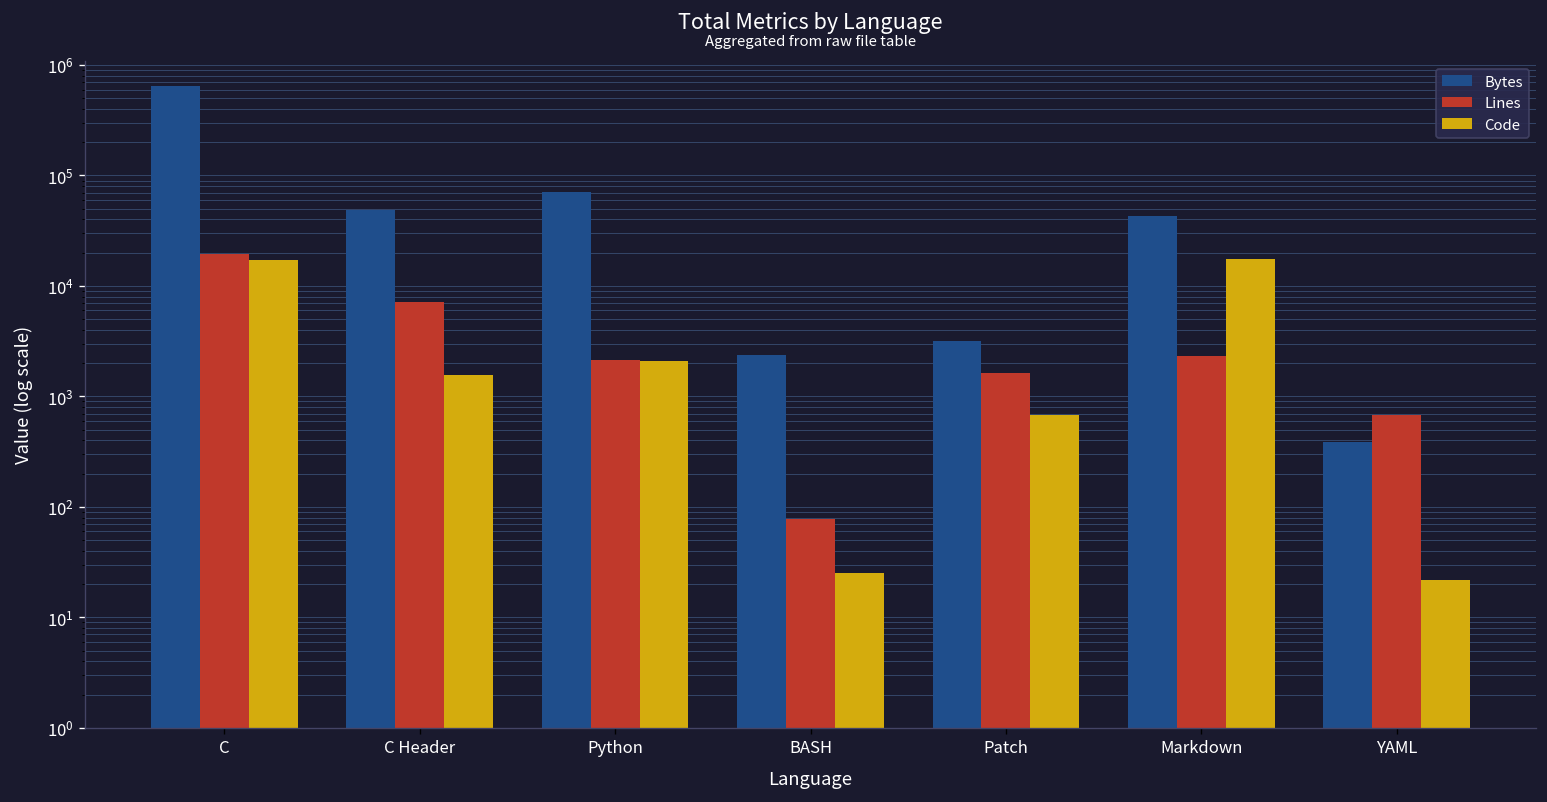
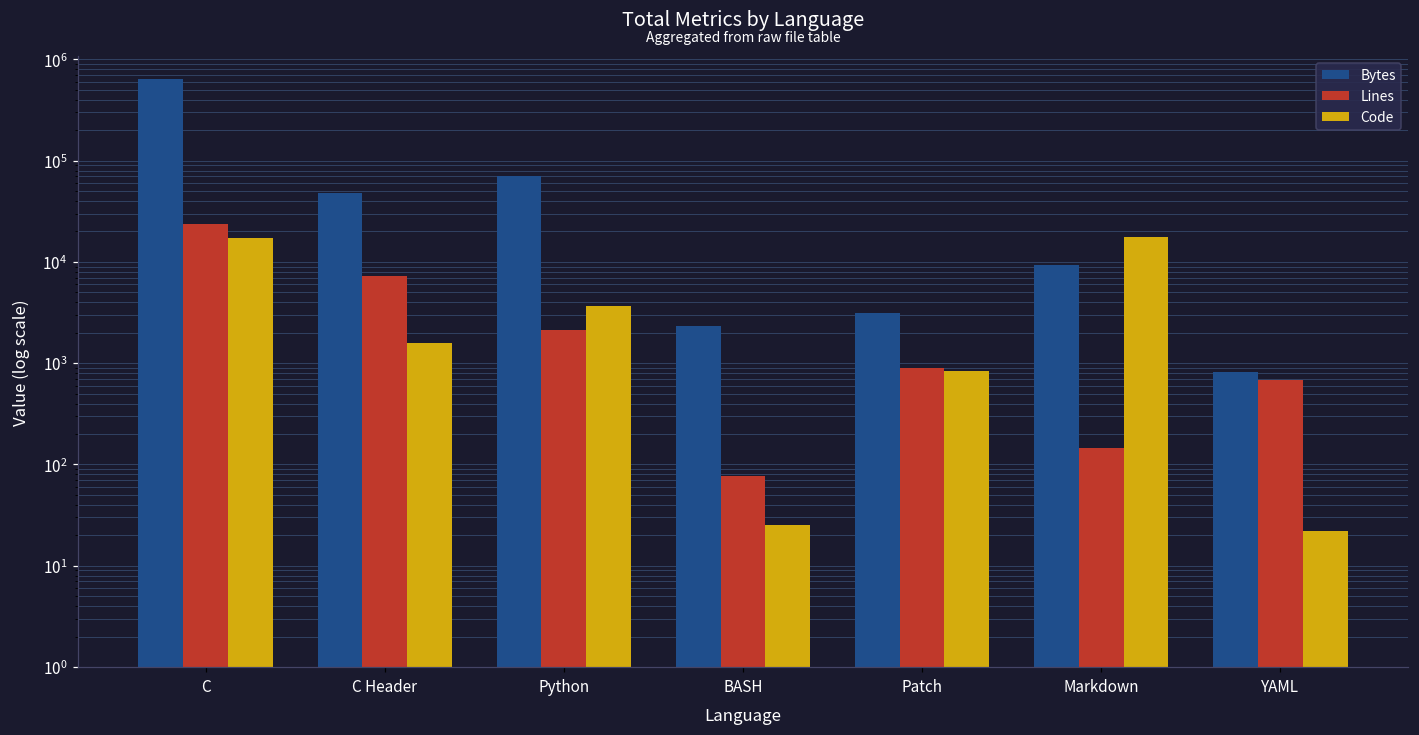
Lines, C: 19000 -> 24000
Code, Python: 2100 -> 3700
Lines, Patch: 1600 -> 900
Code, Patch: 700 -> 800
Bytes, Markdown: 40000 -> 9000
Lines, Markdown: 2300 -> 150
Bytes, YAML: 390 -> 800
